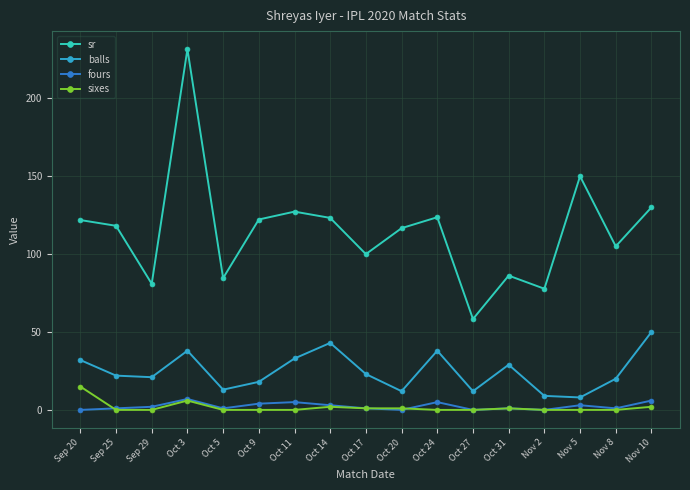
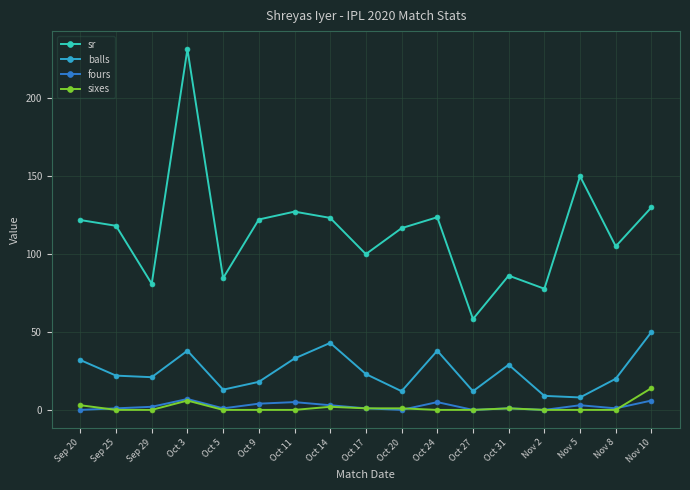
sixes, Sep 20: 15 -> 3
sixes, Nov 10: 2 -> 14
